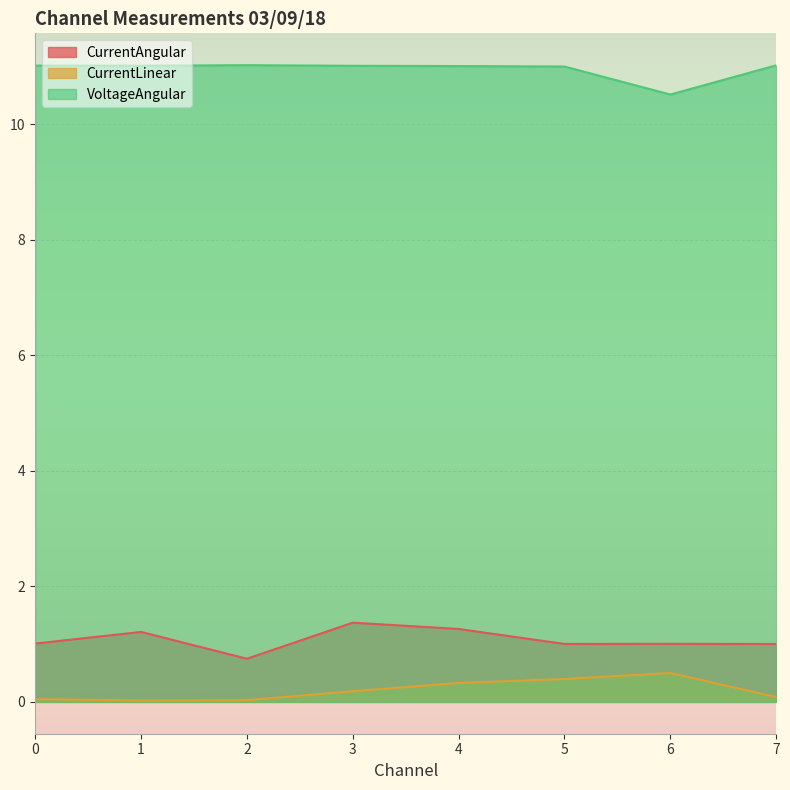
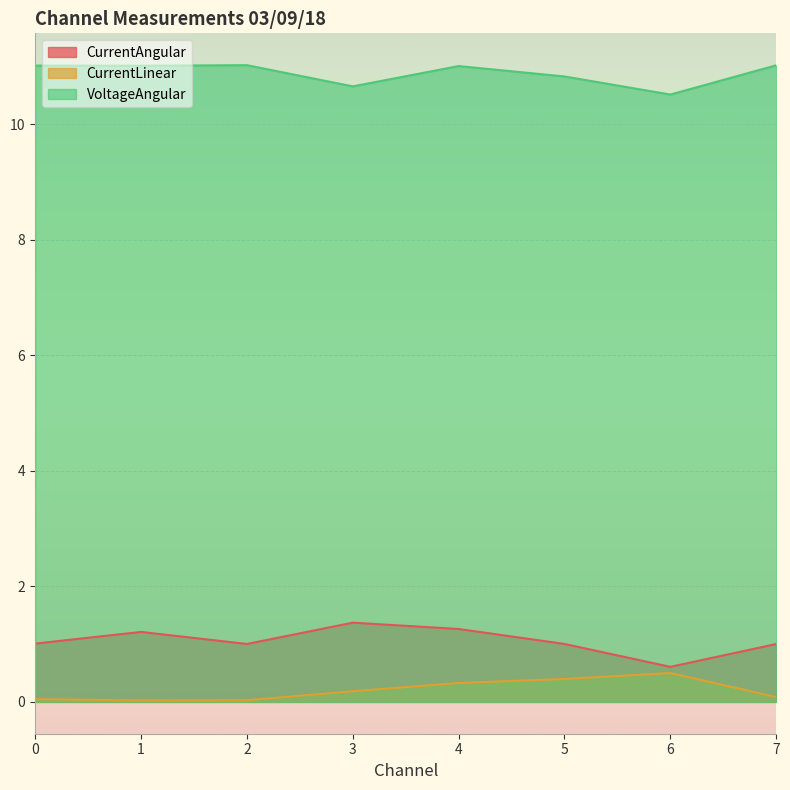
CurrentAngular, 2: 0.7 -> 1.0
VoltageAngular, 3: 11.0 -> 10.7
VoltageAngular, 5: 11.0 -> 10.8
CurrentAngular, 6: 1.0 -> 0.6
